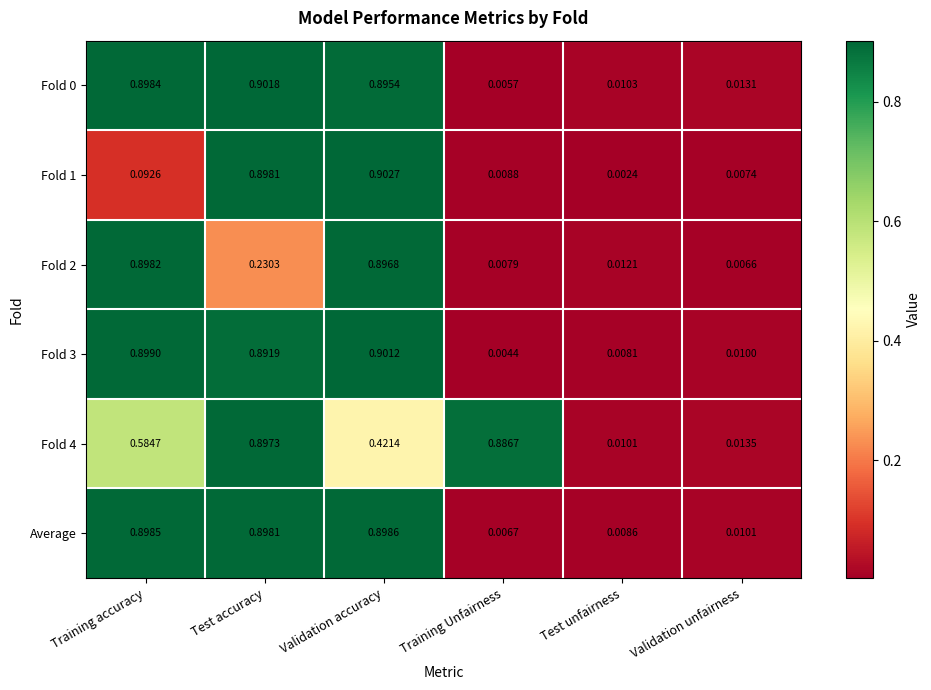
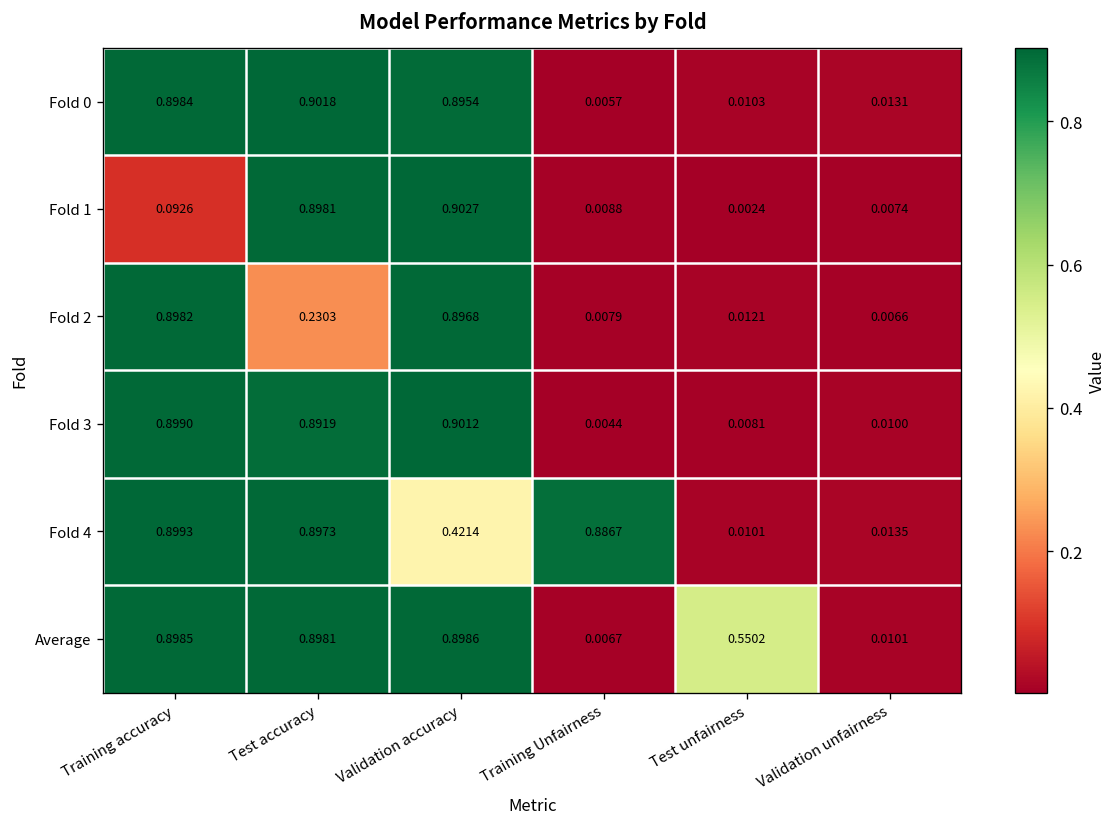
Fold 4, Training accuracy: 0.5847 -> 0.8993
Average, Test unfairness: 0.0086 -> 0.5502
